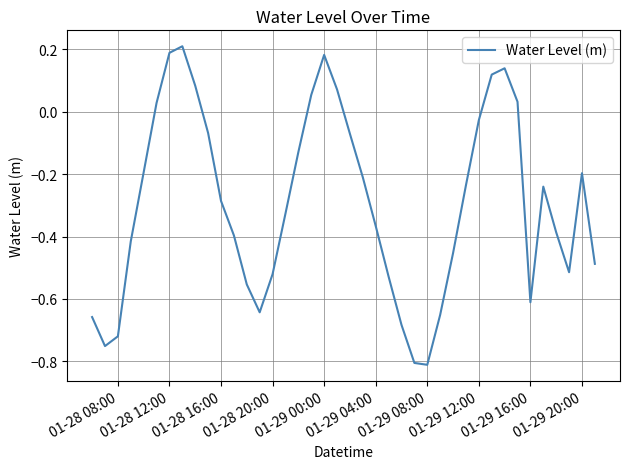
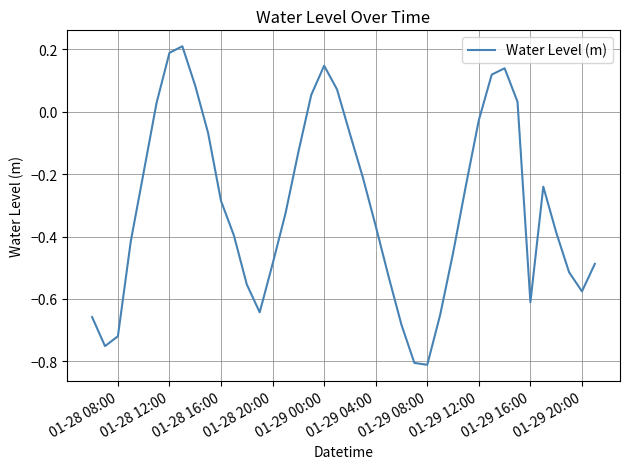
01-28 20:00: -0.52 -> -0.49
01-29 00:00: 0.18 -> 0.15
01-29 20:00: -0.20 -> -0.58
